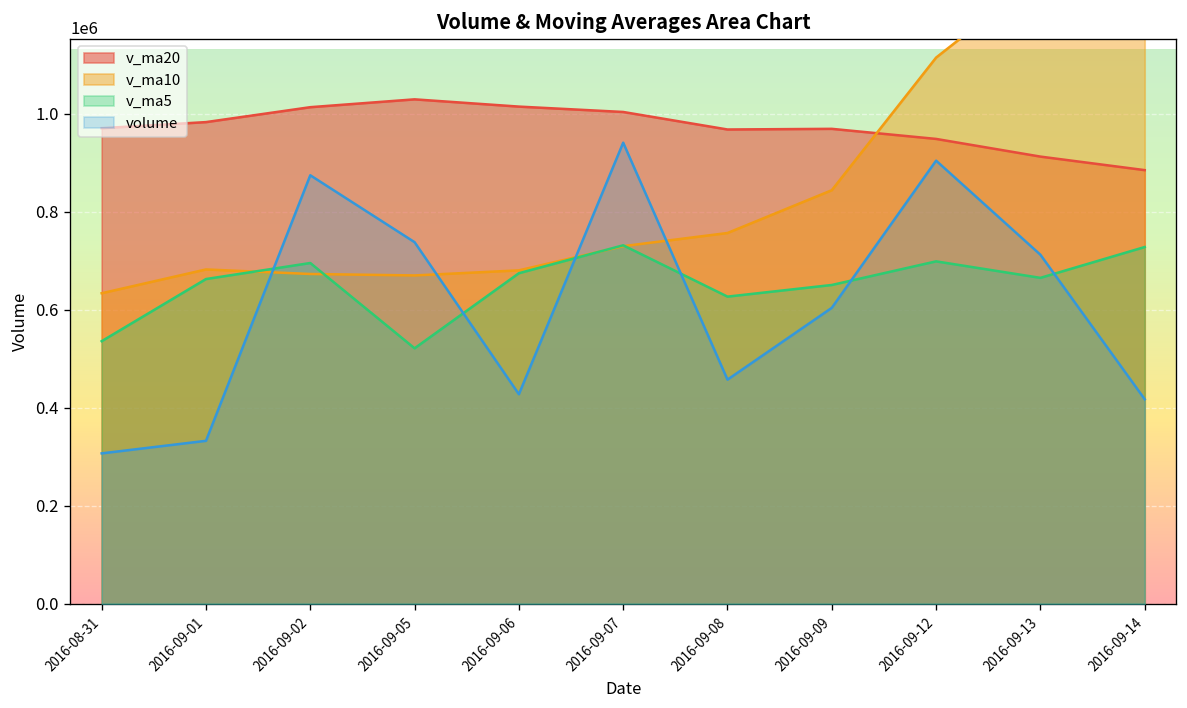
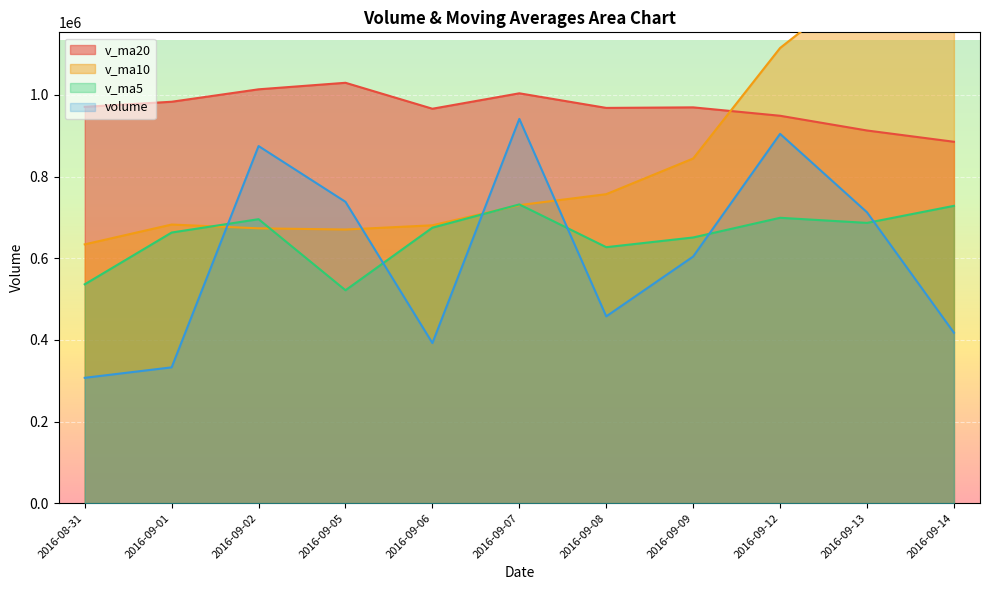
v_ma20, 2016-09-06: 1010000 -> 970000
volume, 2016-09-06: 430000 -> 390000
v_ma5, 2016-09-13: 670000 -> 690000
